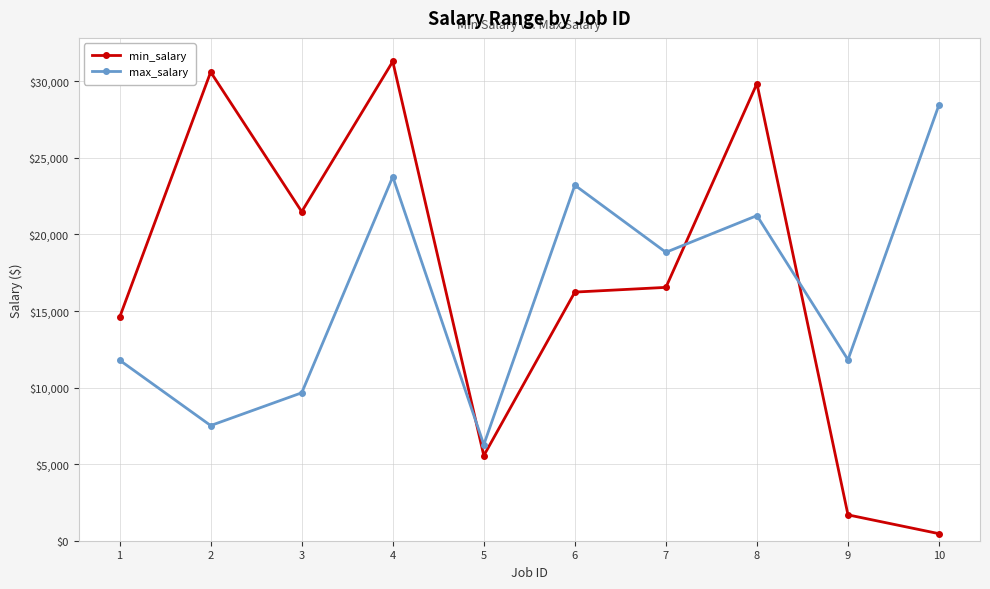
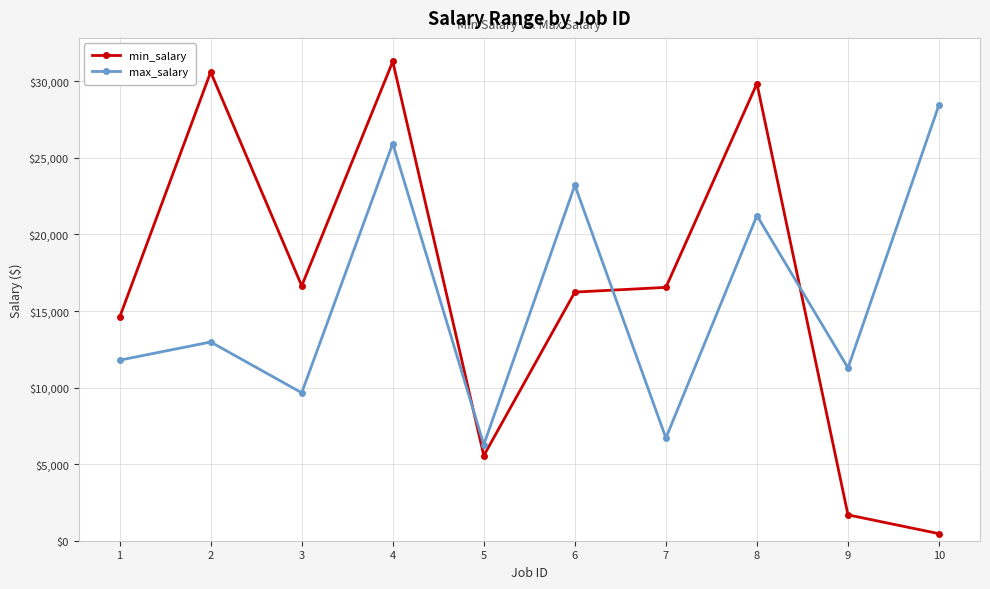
max_salary, 2: $7,500 -> $13,000
min_salary, 3: $21,500 -> $16,600
max_salary, 4: $23,800 -> $25,900
max_salary, 7: $18,800 -> $6,700
max_salary, 9: $11,800 -> $11,300
